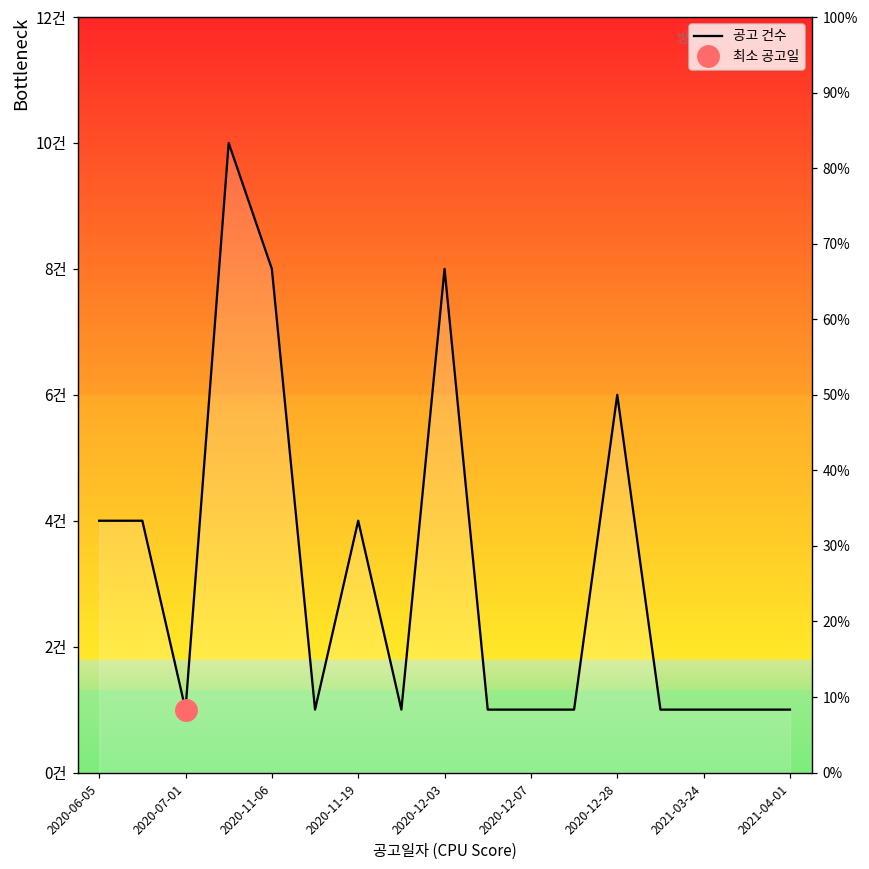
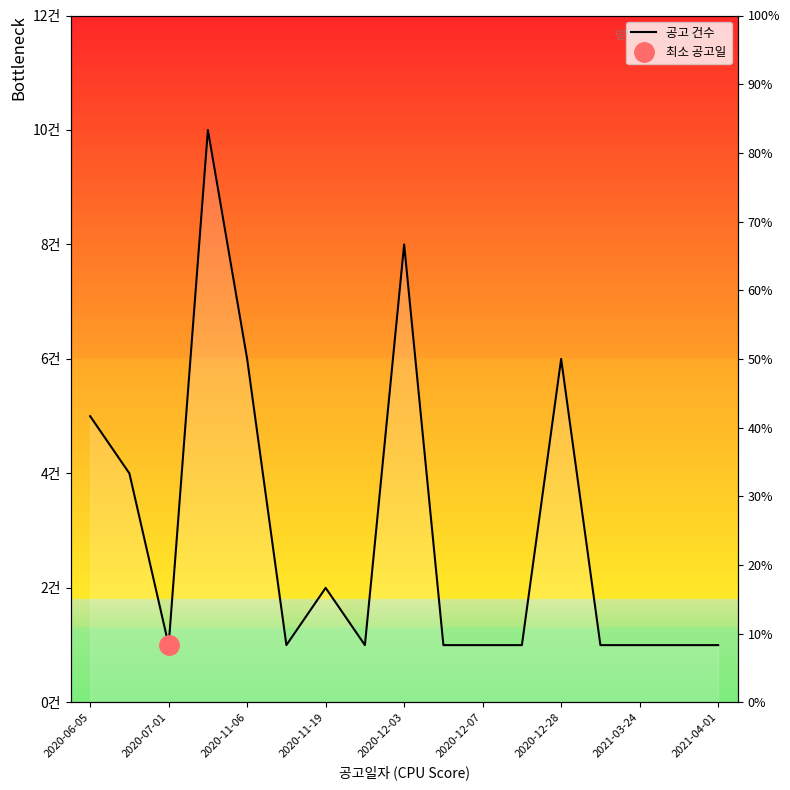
공고 건수, 2020-06-05: 4건 -> 5건
공고 건수, 2020-11-06: 8건 -> 6건
공고 건수, 2020-11-19: 4건 -> 2건
